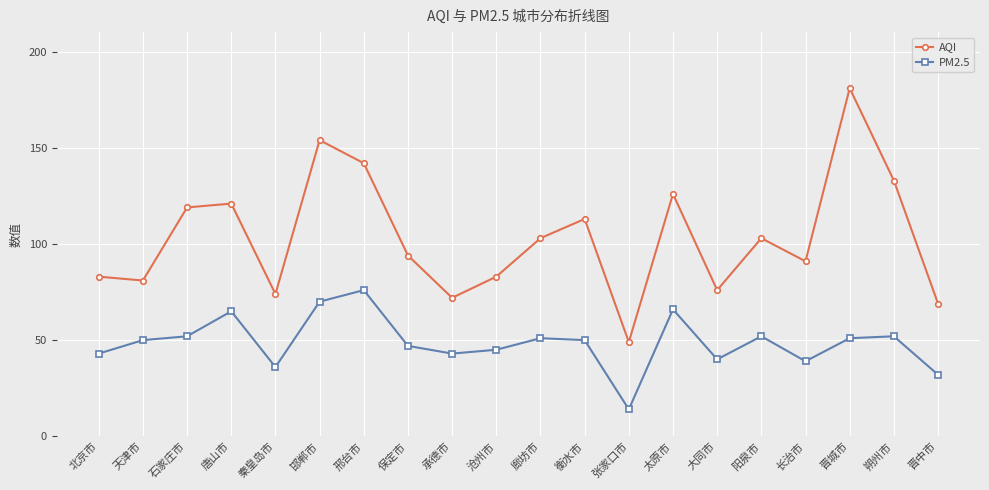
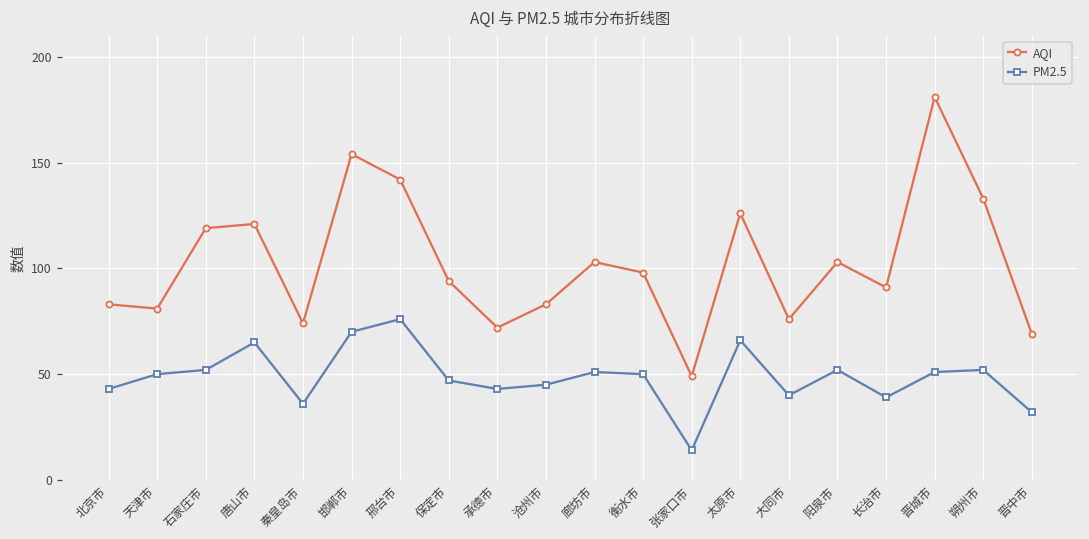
AQI, 衡水市: 113 -> 98
